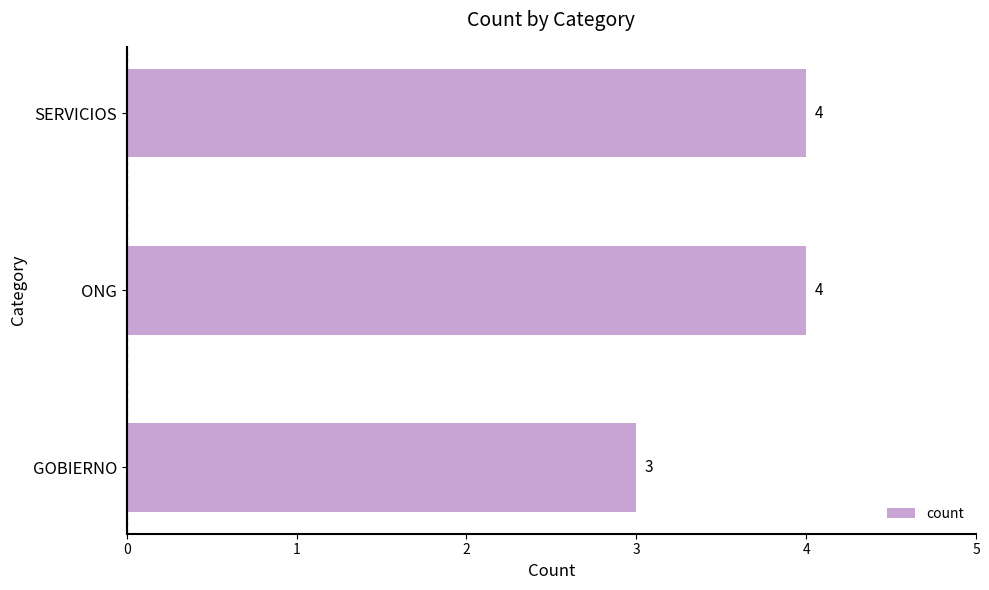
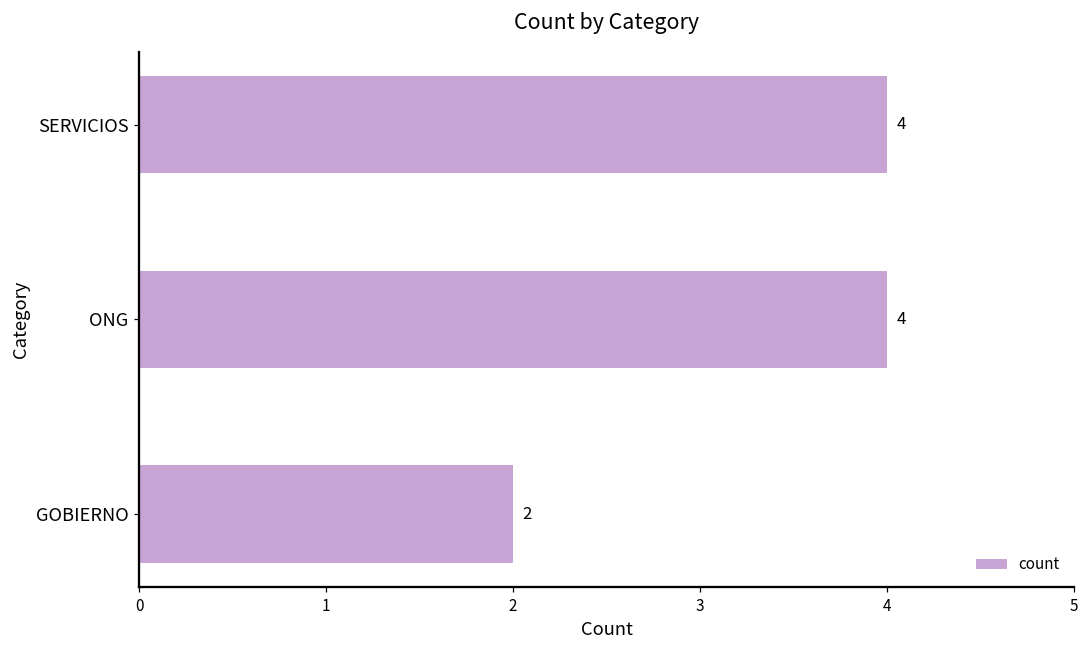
GOBIERNO: 3 -> 2
